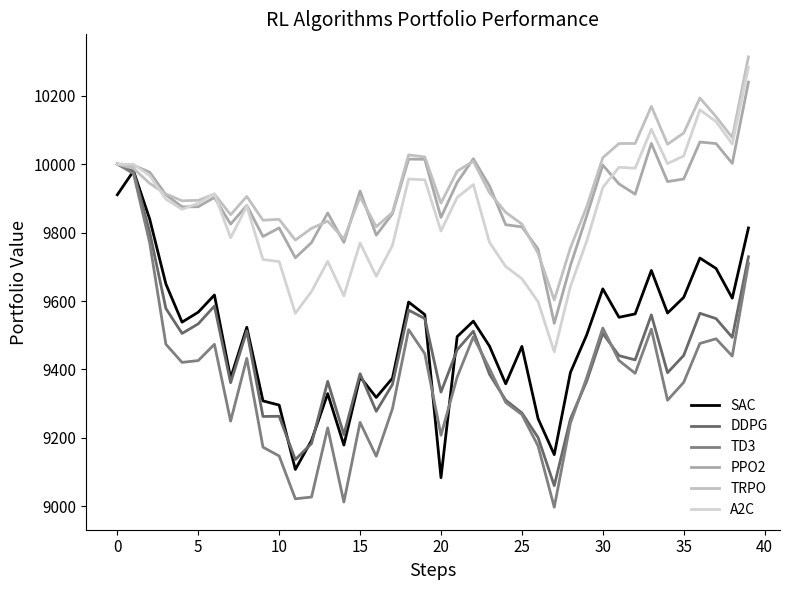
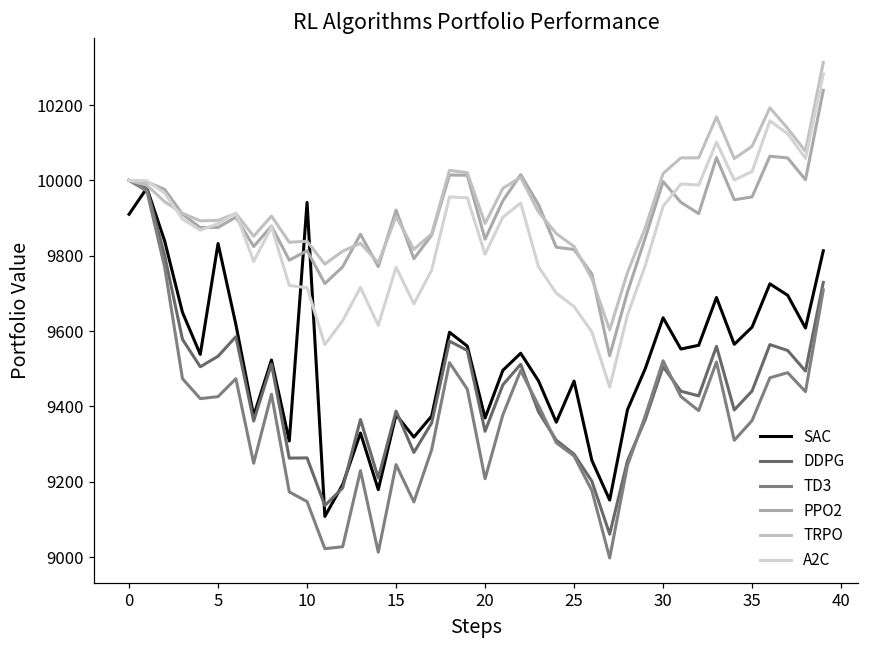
SAC, 5: 9570 -> 9830
SAC, 10: 9300 -> 9940
SAC, 20: 9080 -> 9370
